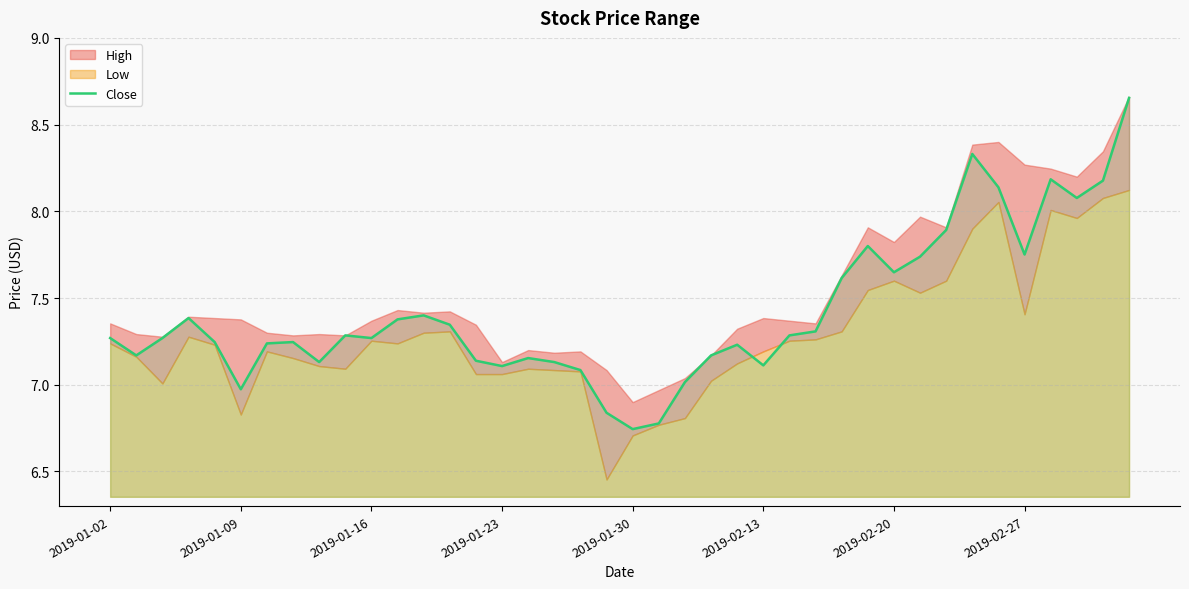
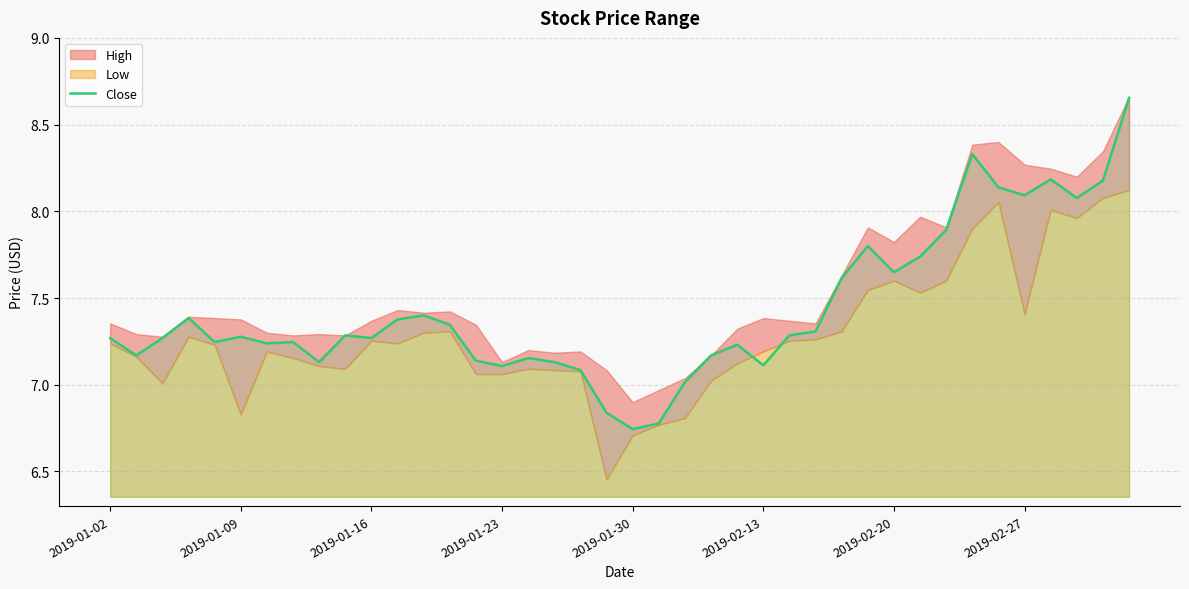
Close, 2019-01-09: 6.97 -> 7.28
Close, 2019-02-27: 7.75 -> 8.09
